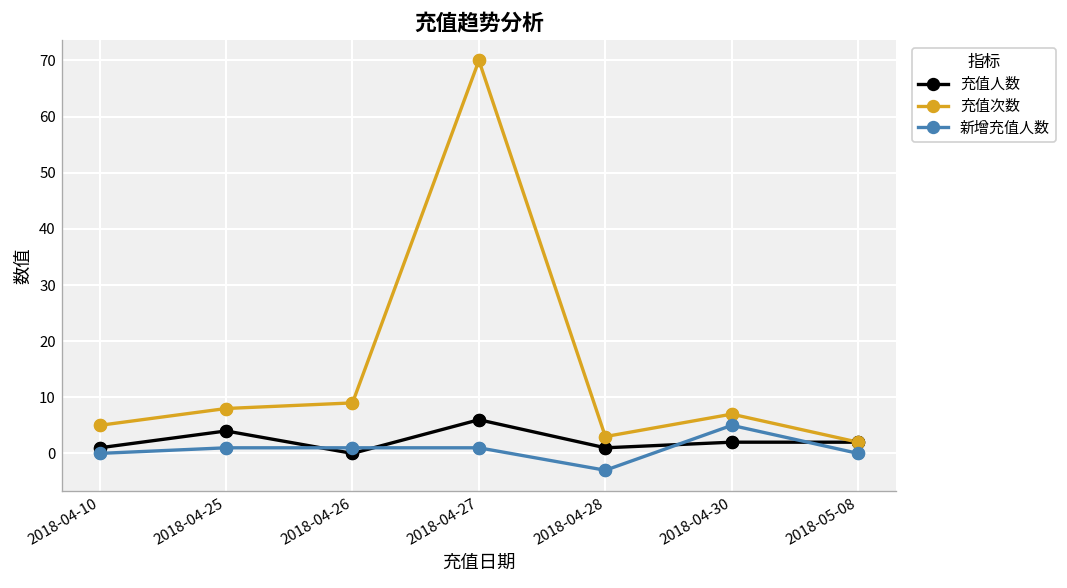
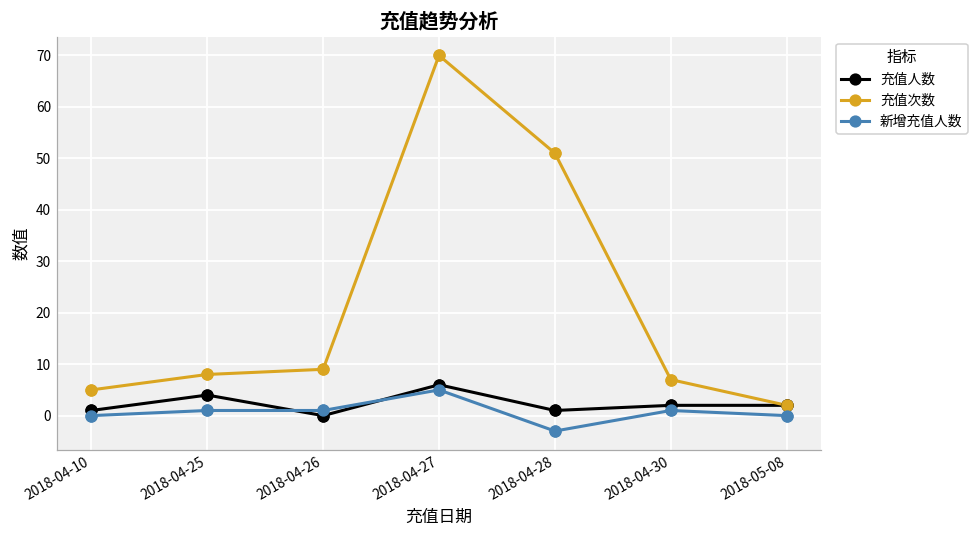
新增充值人数, 2018-04-27: 1 -> 5
充值次数, 2018-04-28: 3 -> 51
新增充值人数, 2018-04-30: 5 -> 1
